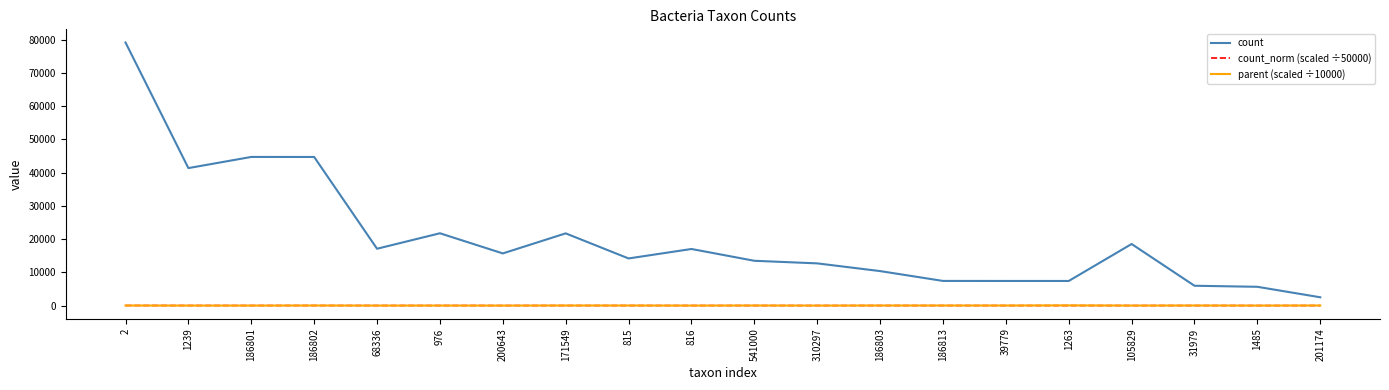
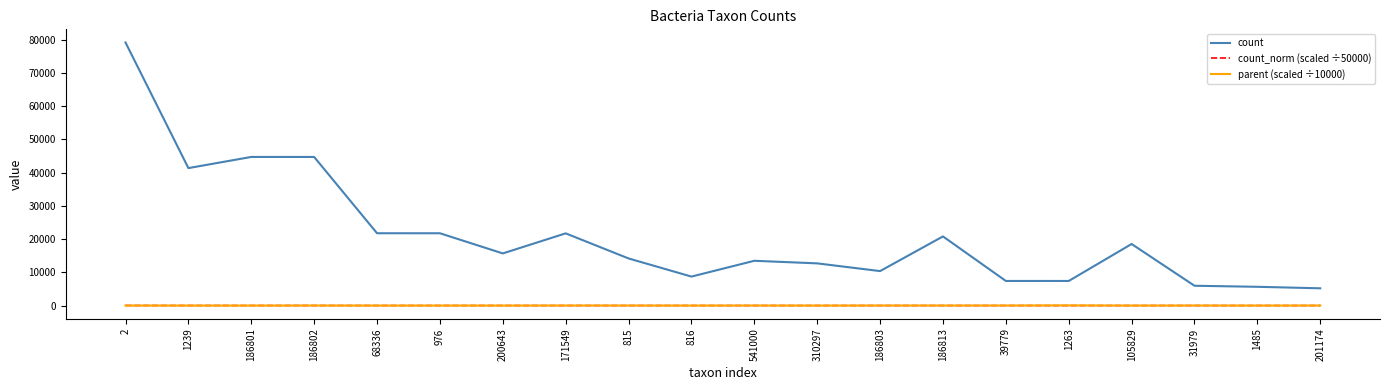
count, 68336: 17000 -> 22000
count, 816: 17000 -> 9000
count, 186813: 7000 -> 21000
count, 201174: 2000 -> 5000
